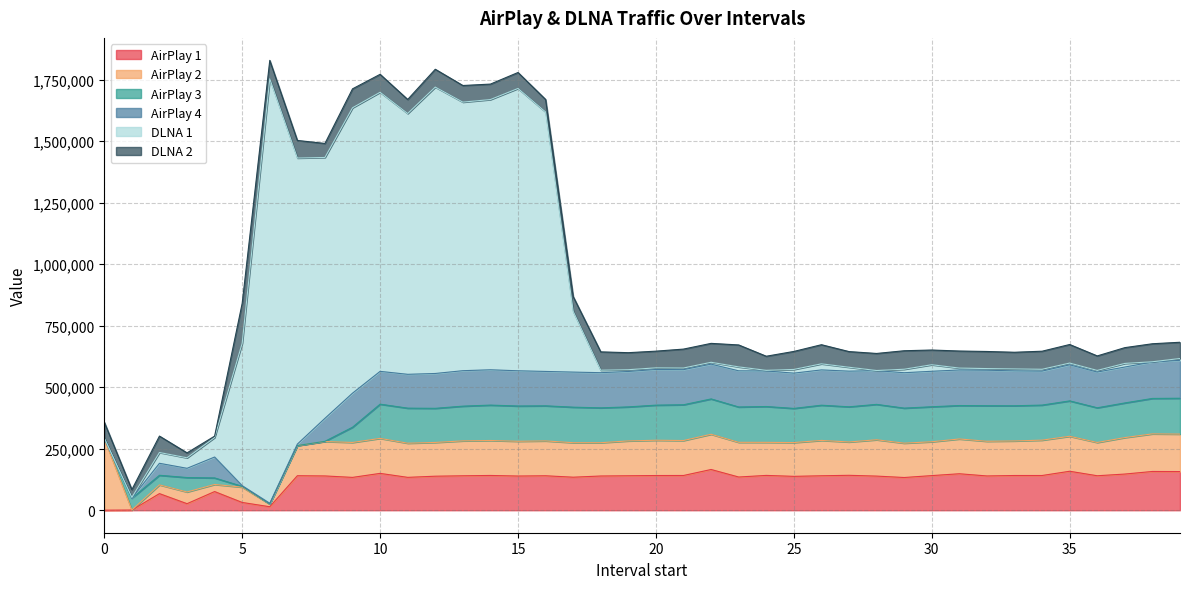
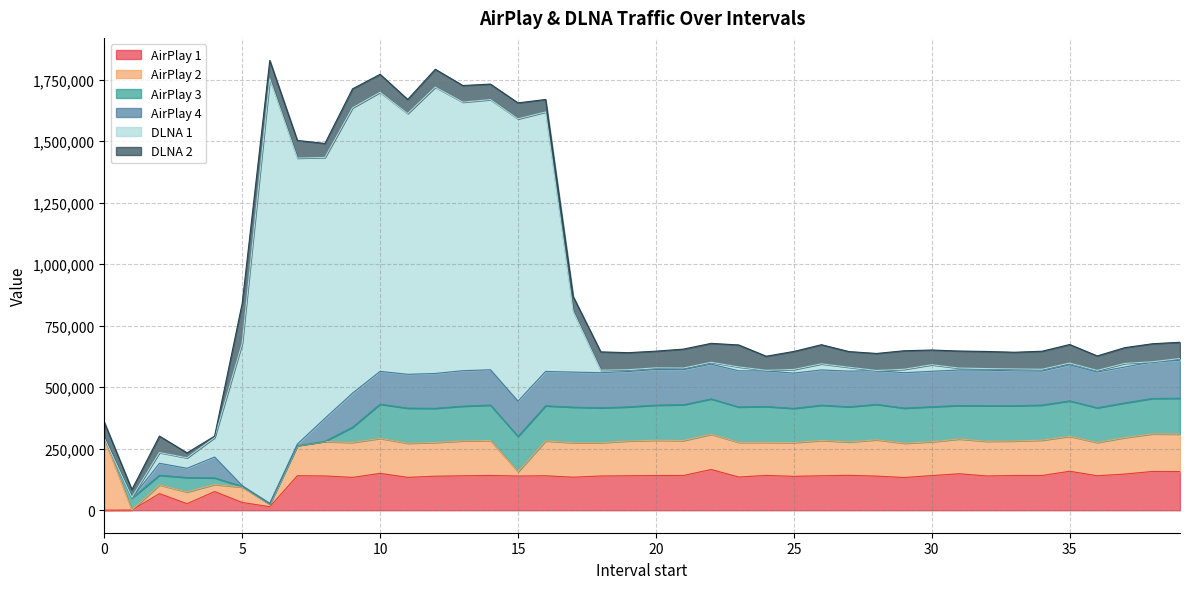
AirPlay 2, 15: 140,000 -> 20,000
